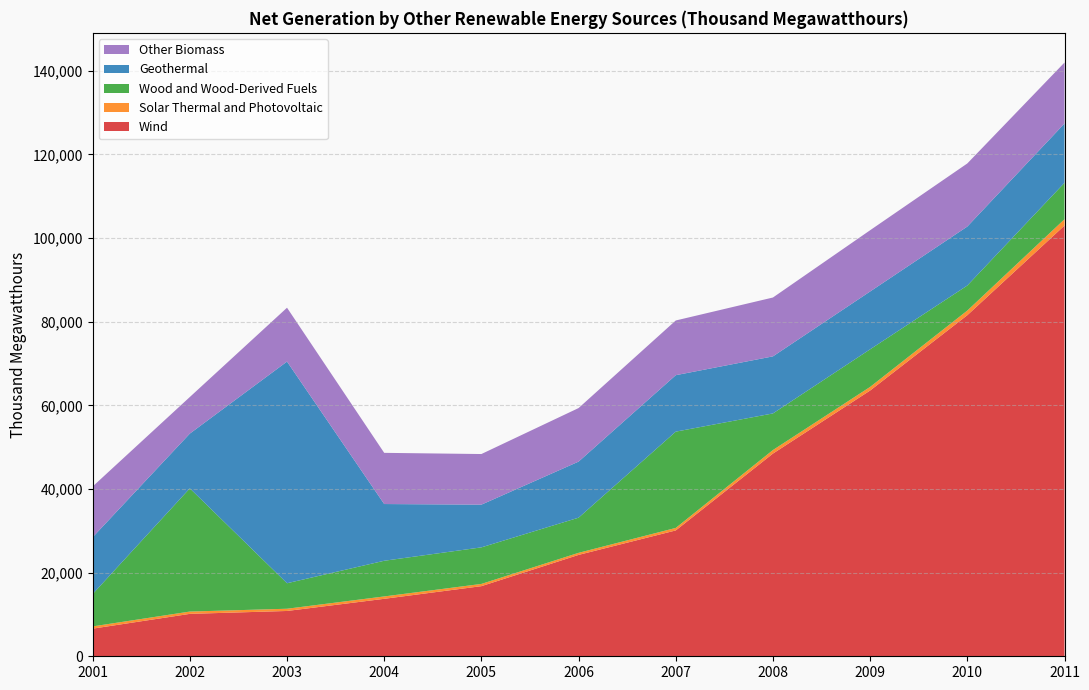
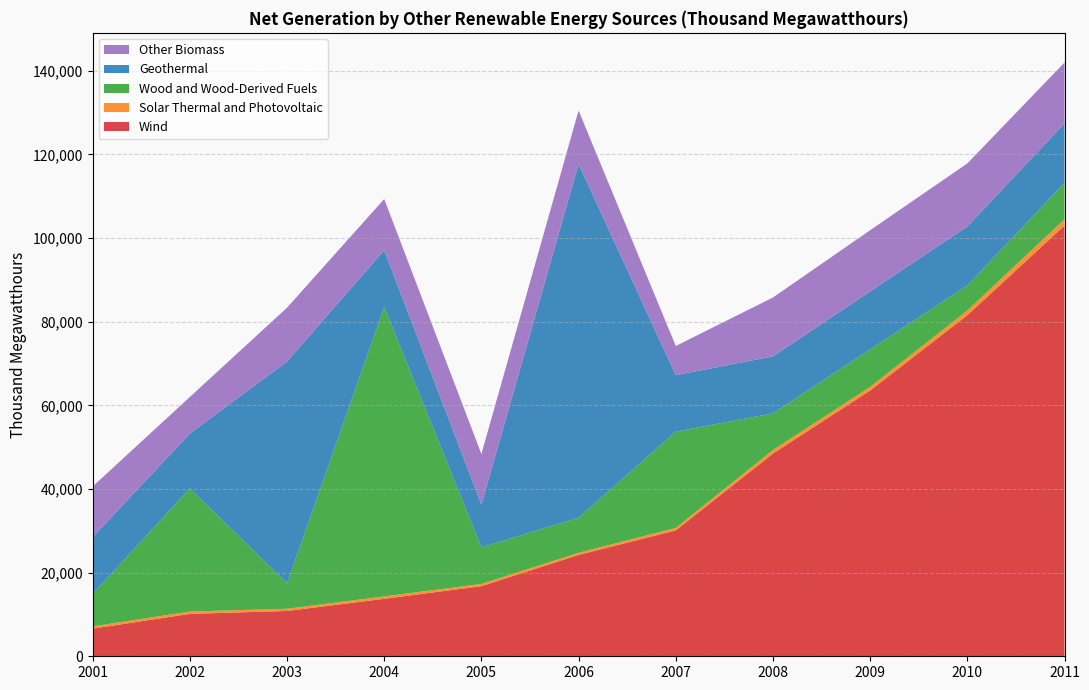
Wood and Wood-Derived Fuels, 2004: 9,000 -> 69,000
Geothermal, 2006: 13,000 -> 85,000
Other Biomass, 2007: 13,000 -> 7,000
